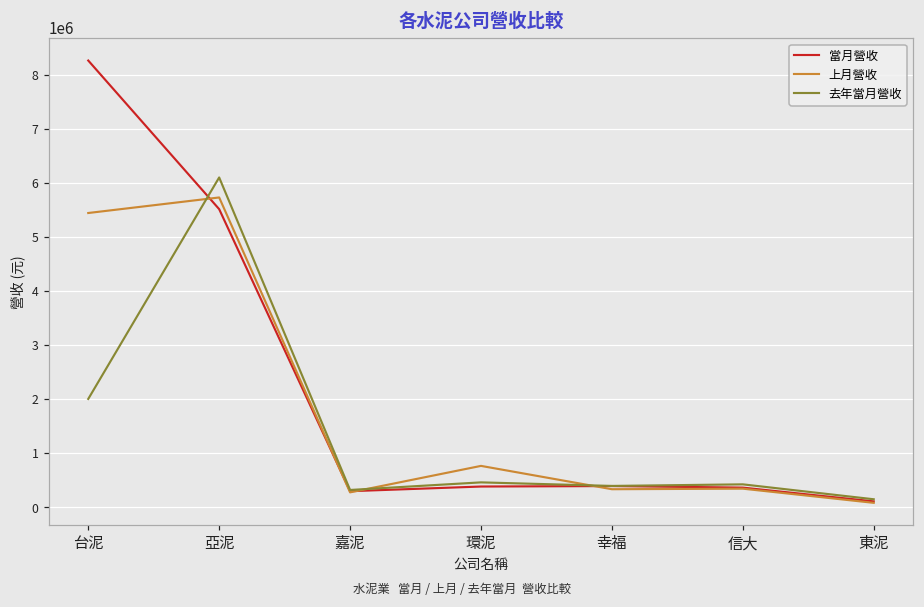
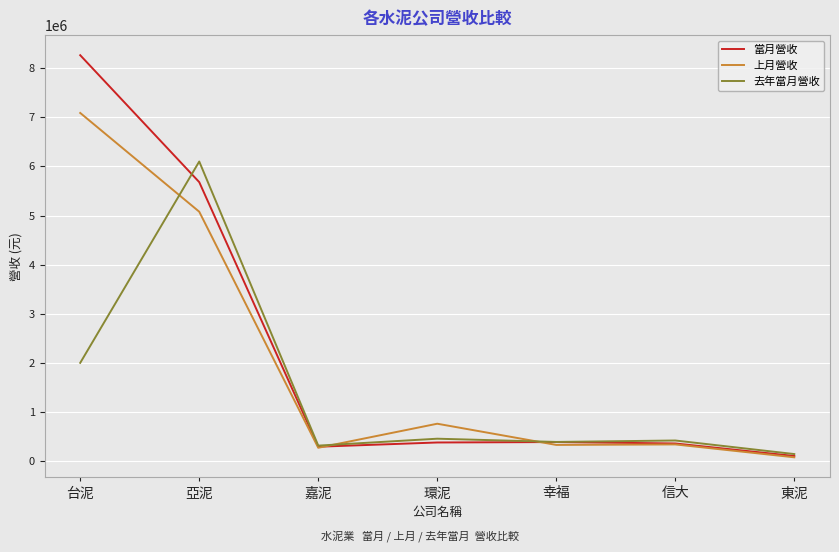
上月營收, 台泥: 5400000 -> 7100000
當月營收, 亞泥: 5500000 -> 5700000
上月營收, 亞泥: 5700000 -> 5100000
